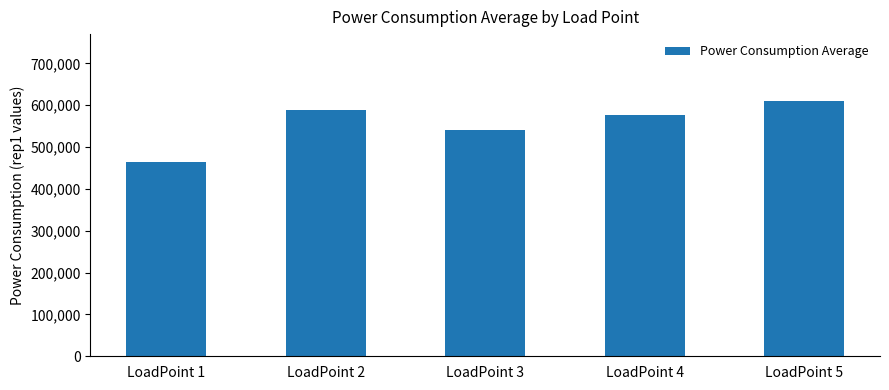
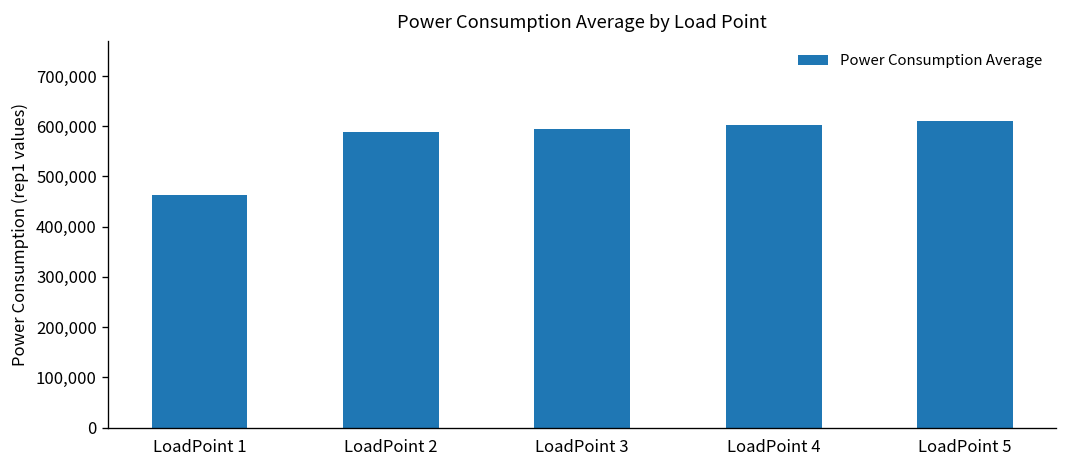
LoadPoint 3: 540,000 -> 590,000
LoadPoint 4: 580,000 -> 600,000
